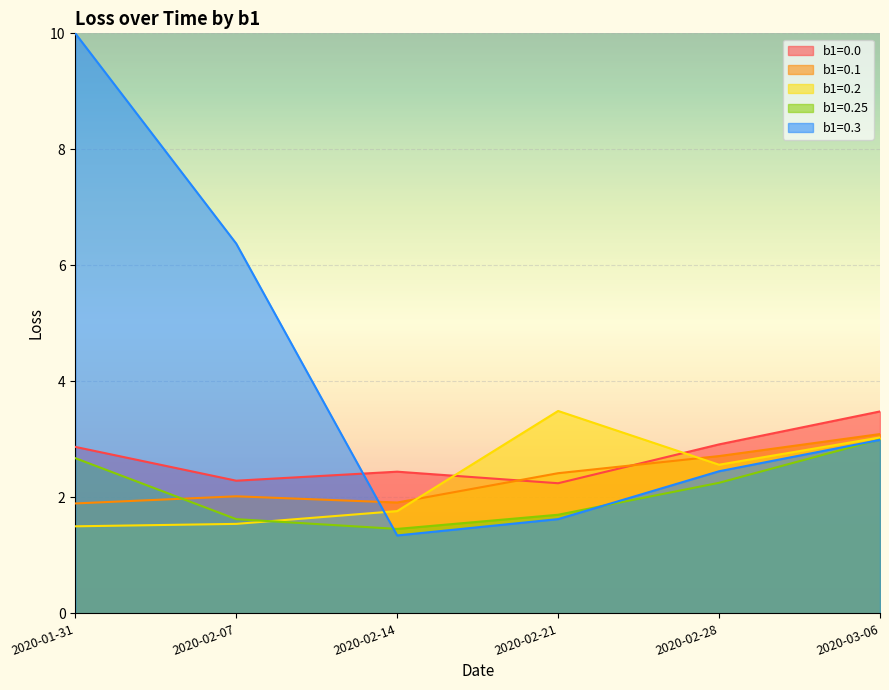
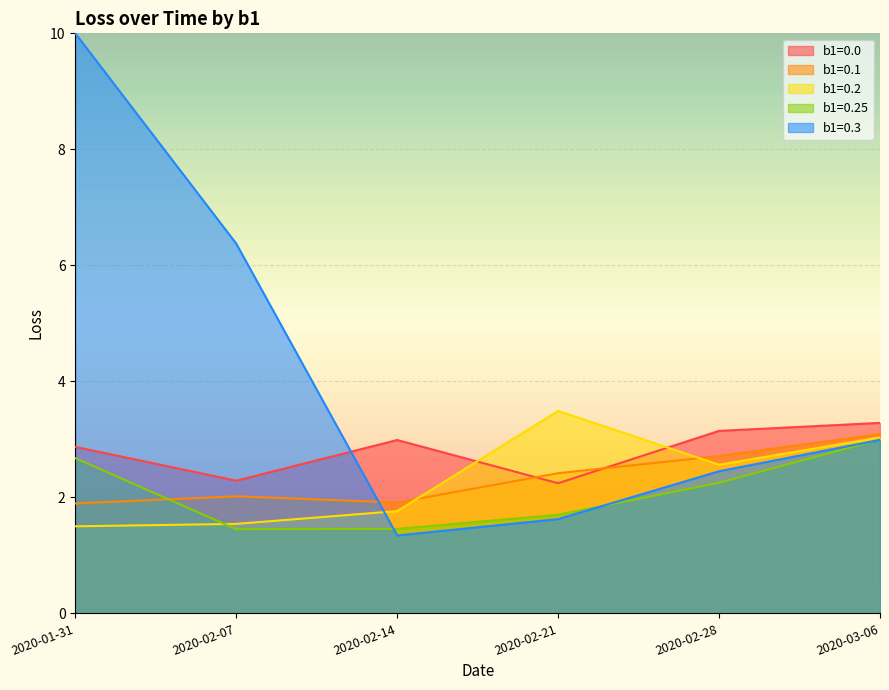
b1=0.25, 2020-02-07: 1.6 -> 1.5
b1=0.0, 2020-02-14: 2.4 -> 3.0
b1=0.0, 2020-02-28: 2.9 -> 3.1
b1=0.0, 2020-03-06: 3.5 -> 3.3
